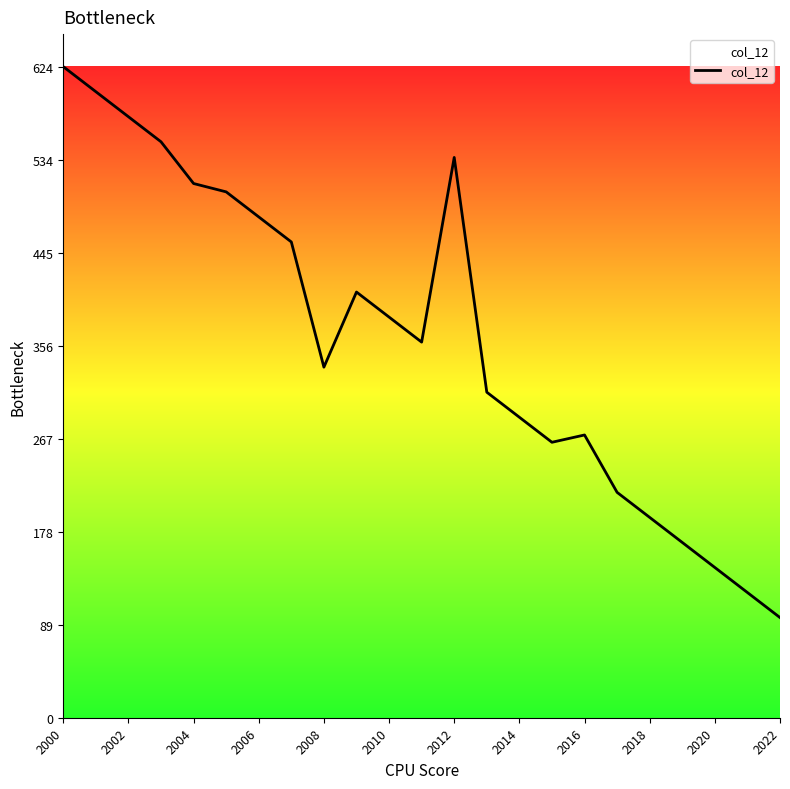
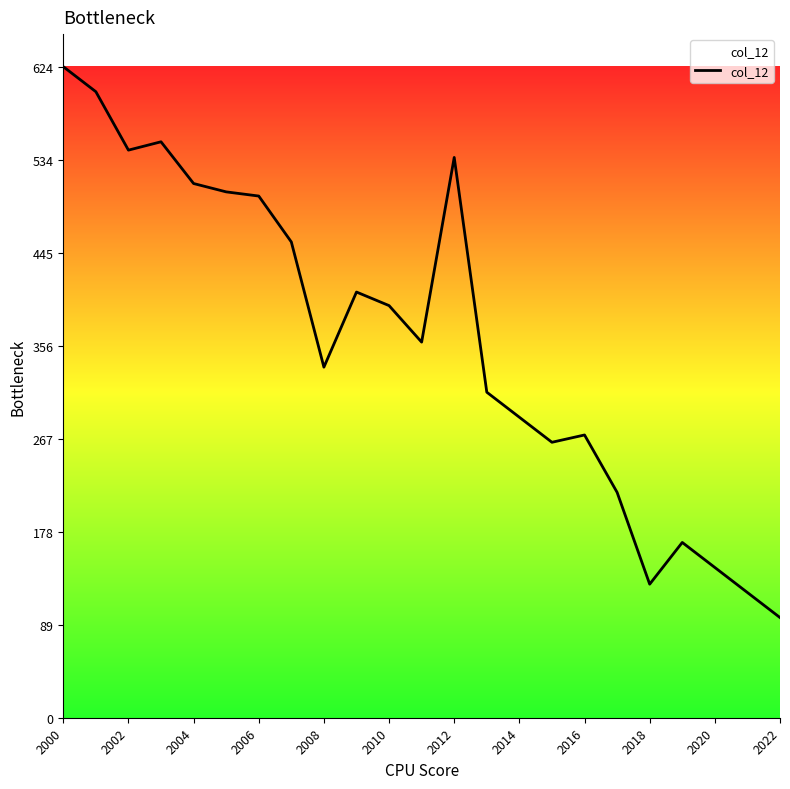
2002: 576 -> 544
2006: 480 -> 500
2010: 384 -> 395
2018: 192 -> 128
